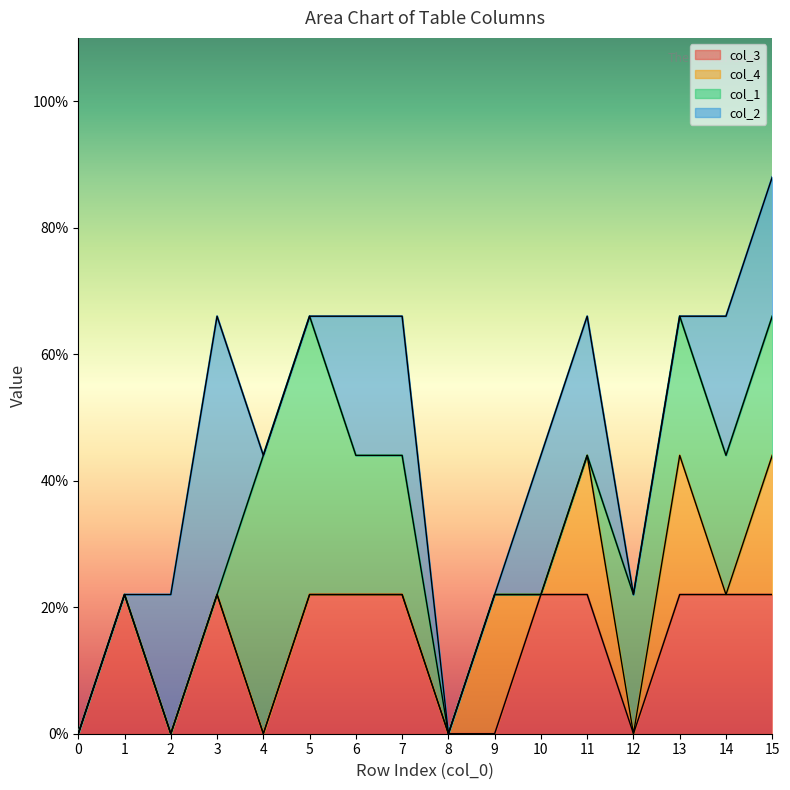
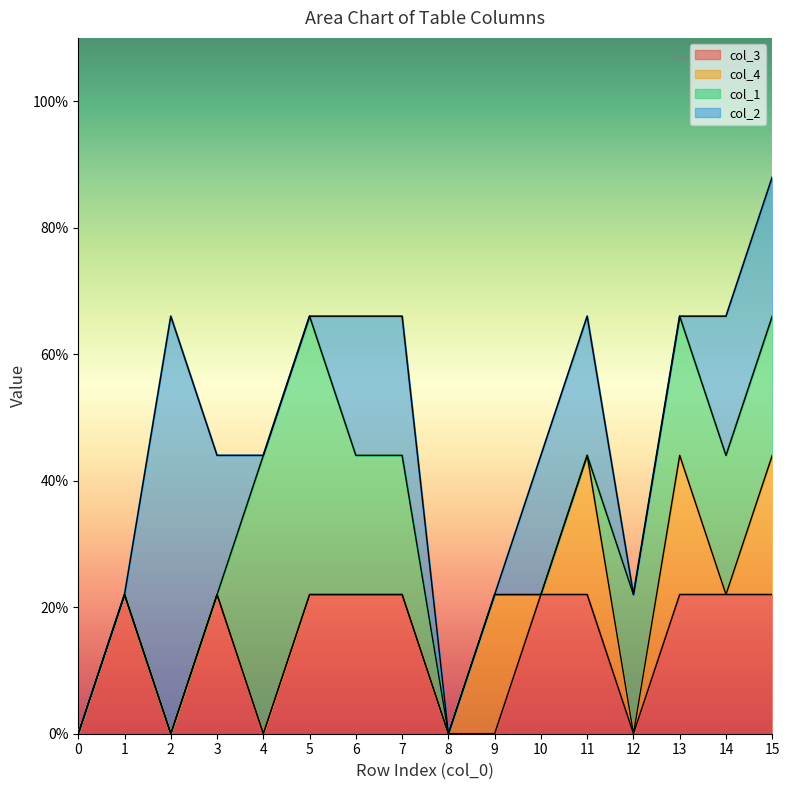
col_2, 2: 22% -> 66%
col_2, 3: 44% -> 22%
